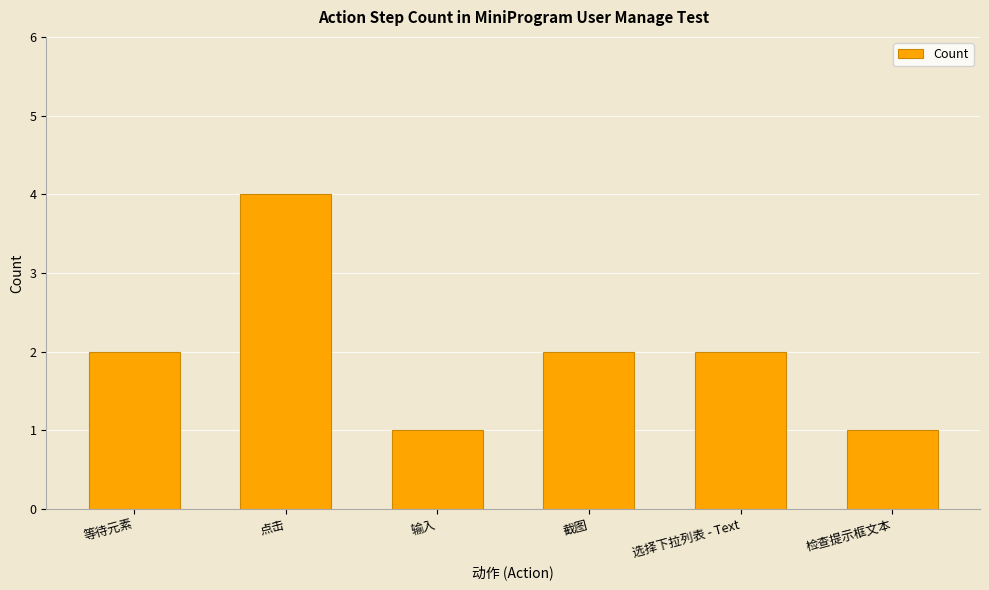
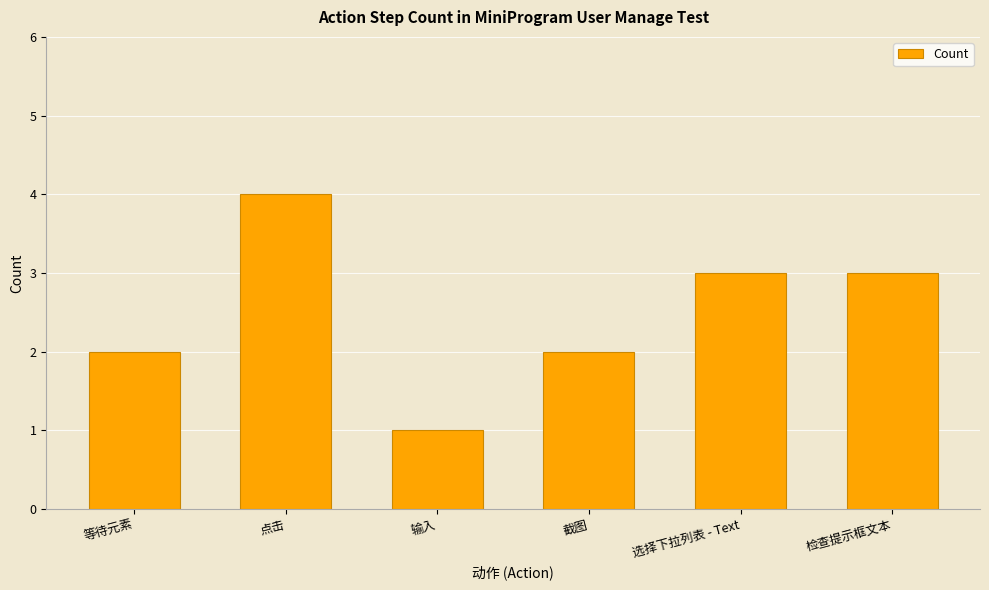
选择下拉列表 - Text: 2 -> 3
检查提示框文本: 1 -> 3
